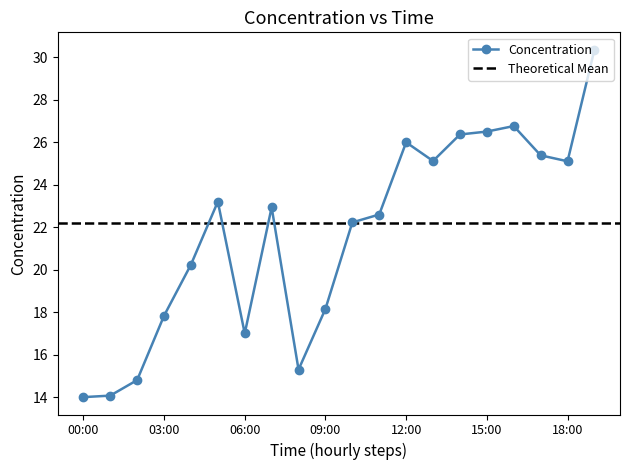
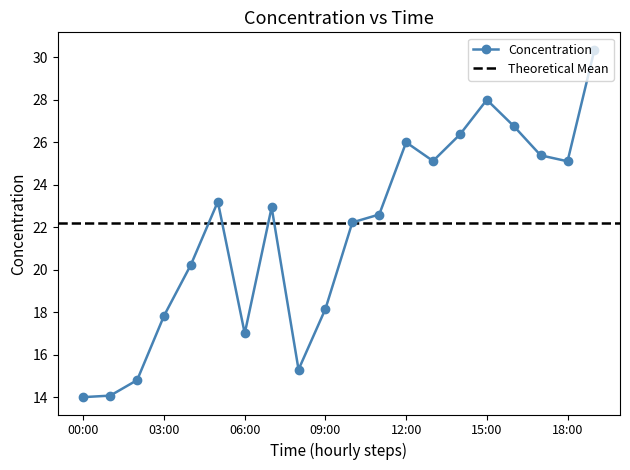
15:00: 26.5 -> 28.0
